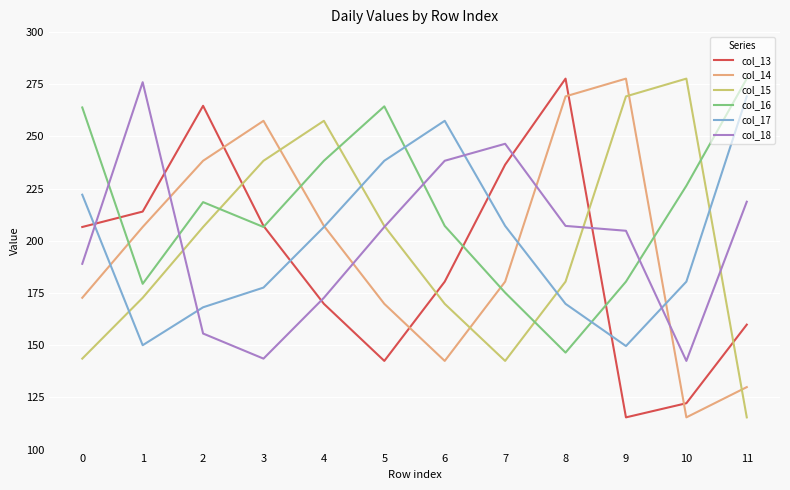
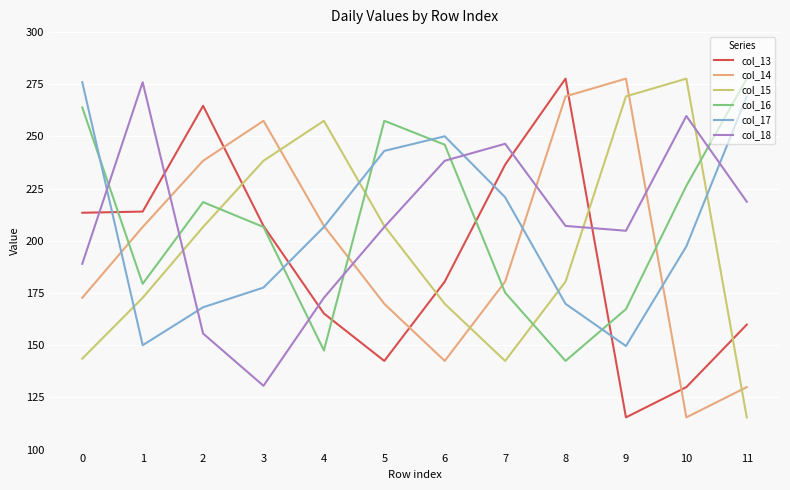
col_13, 0: 207 -> 213
col_17, 0: 222 -> 276
col_18, 3: 144 -> 131
col_13, 4: 170 -> 165
col_16, 4: 238 -> 148
col_16, 5: 264 -> 258
col_17, 5: 238 -> 243
col_16, 6: 207 -> 246
col_17, 6: 258 -> 250
col_17, 7: 207 -> 221
col_16, 8: 146 -> 142
col_16, 9: 180 -> 167
col_13, 10: 122 -> 130
col_17, 10: 180 -> 197
col_18, 10: 142 -> 260
